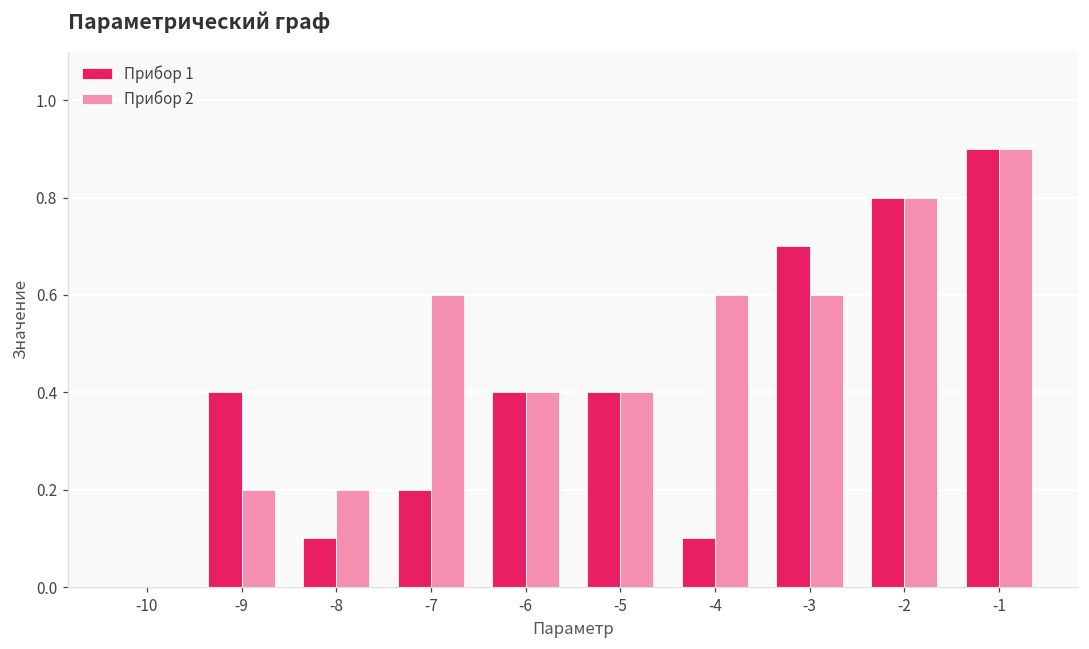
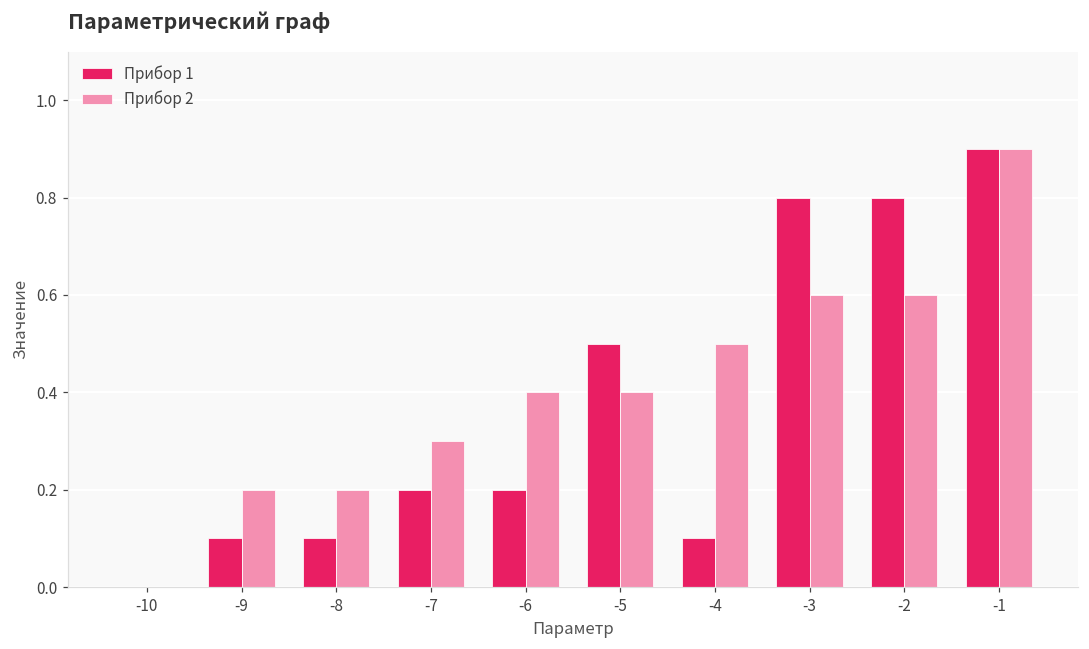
Прибор 1, -9: 0.4 -> 0.1
Прибор 2, -7: 0.6 -> 0.3
Прибор 1, -6: 0.4 -> 0.2
Прибор 1, -5: 0.4 -> 0.5
Прибор 2, -4: 0.6 -> 0.5
Прибор 1, -3: 0.7 -> 0.8
Прибор 2, -2: 0.8 -> 0.6
